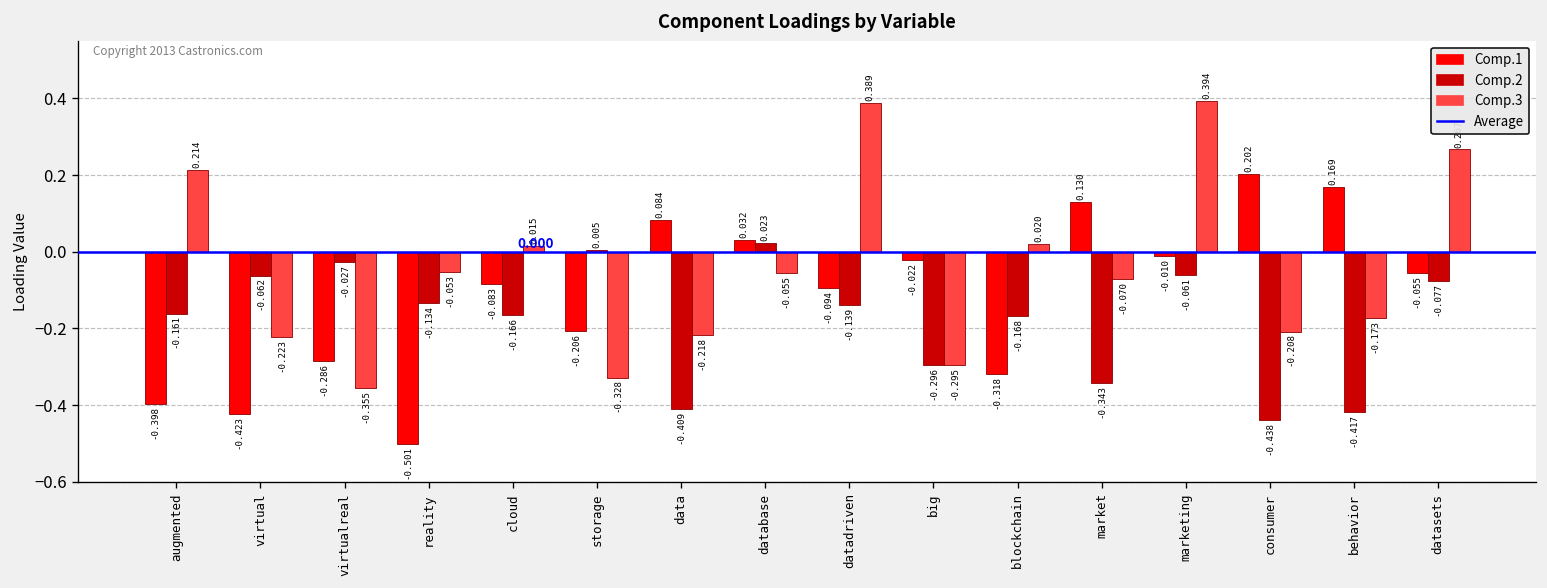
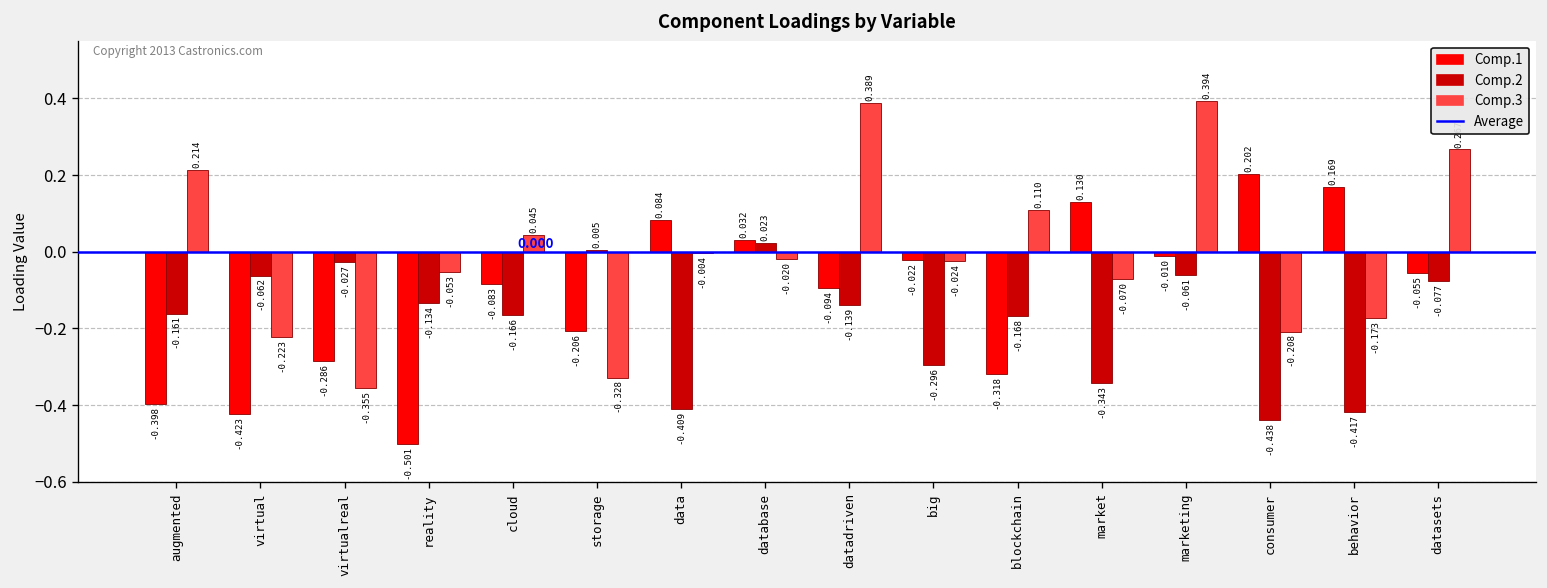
Comp.3, cloud: 0.015 -> 0.045
Comp.3, data: -0.218 -> -0.004
Comp.3, database: -0.055 -> -0.020
Comp.3, big: -0.295 -> -0.024
Comp.3, blockchain: 0.020 -> 0.110
